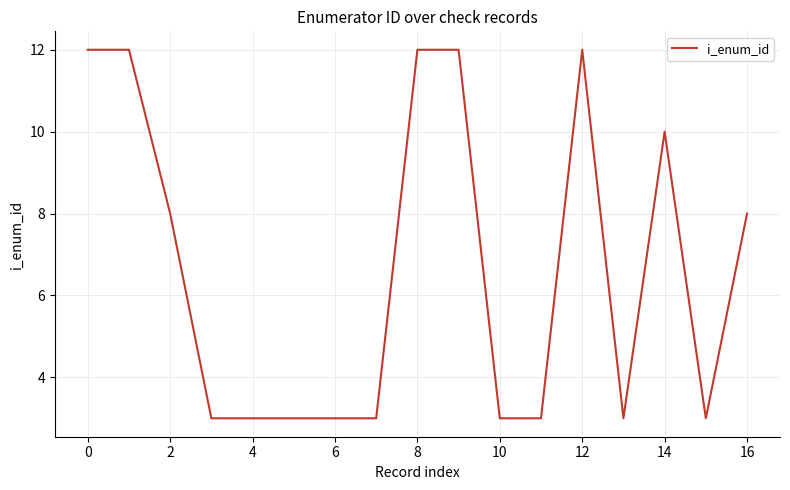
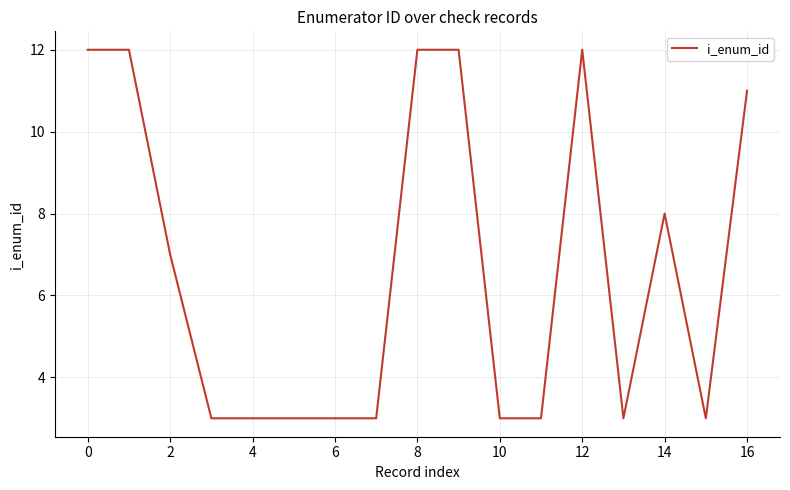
2: 8 -> 7
14: 10 -> 8
16: 8 -> 11
